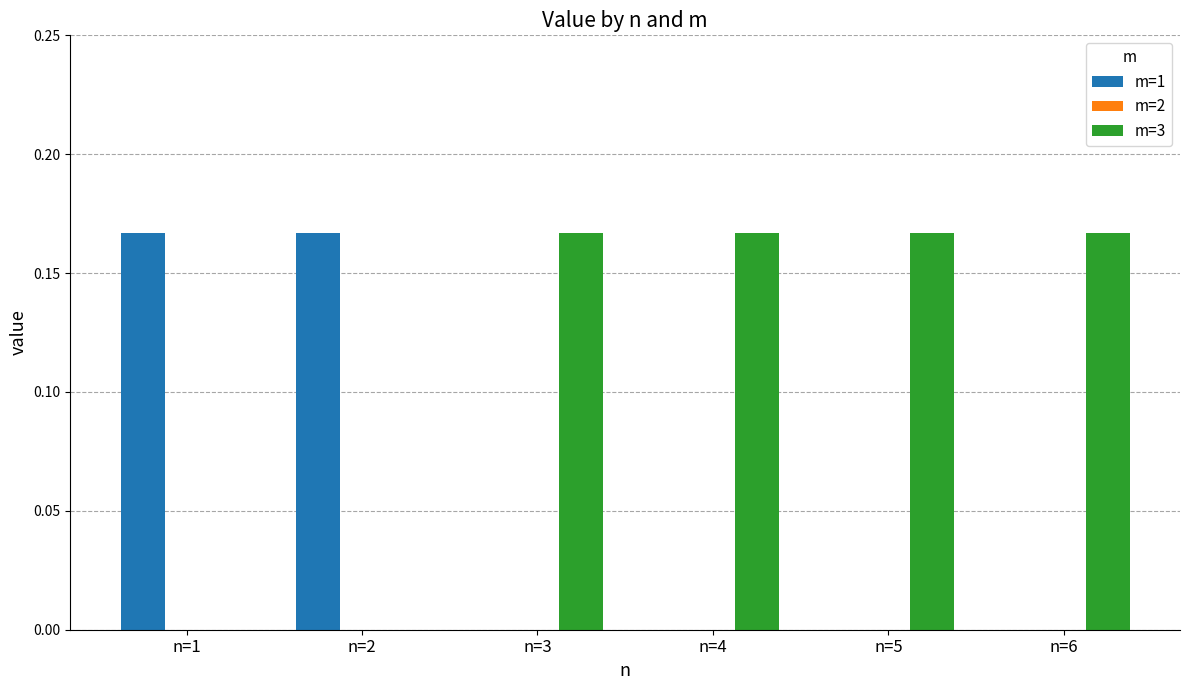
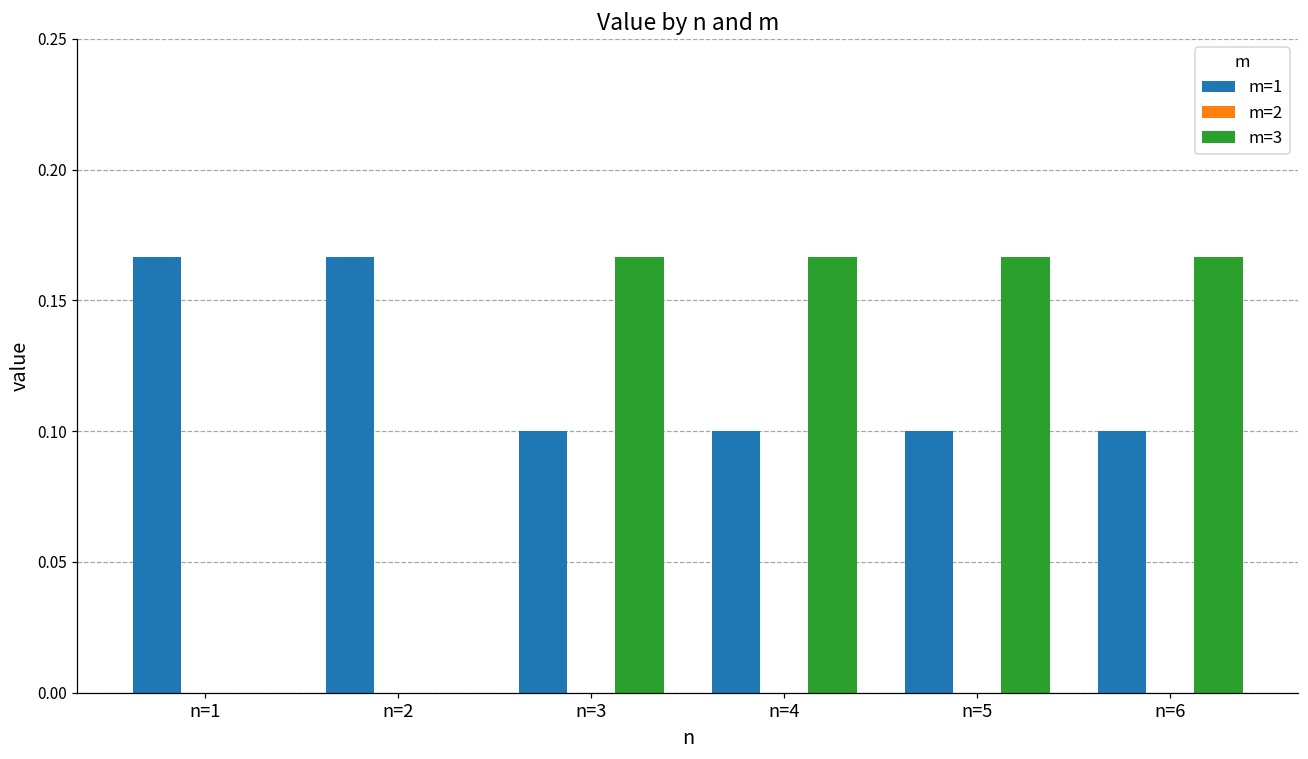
m=1, n=3: 0.0 -> 0.1
m=1, n=4: 0.0 -> 0.1
m=1, n=5: 0.0 -> 0.1
m=1, n=6: 0.0 -> 0.1
